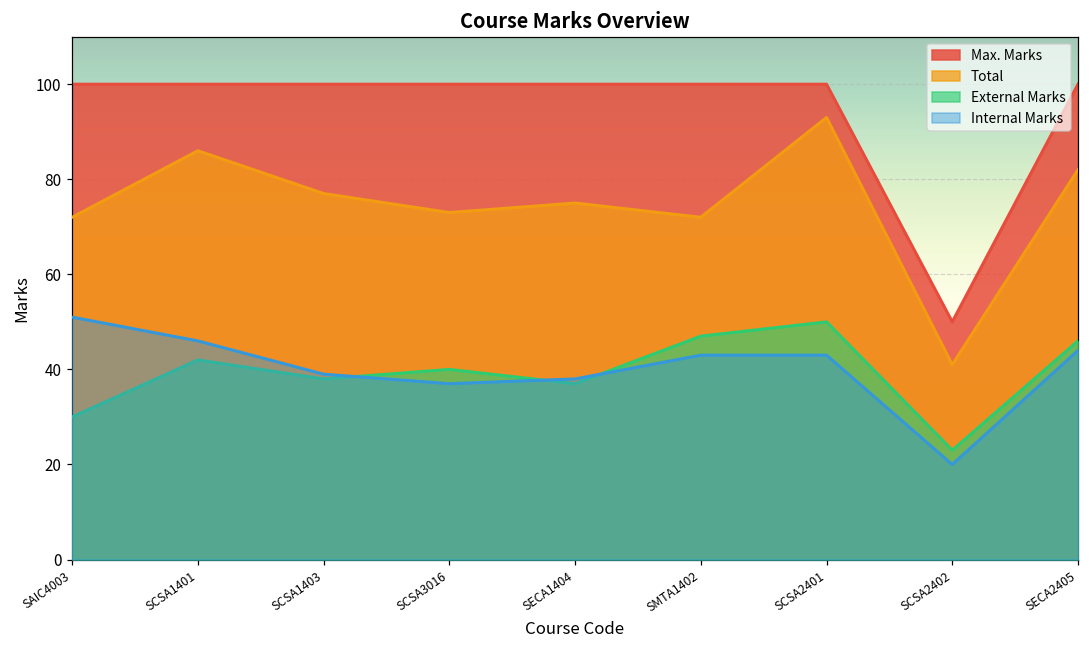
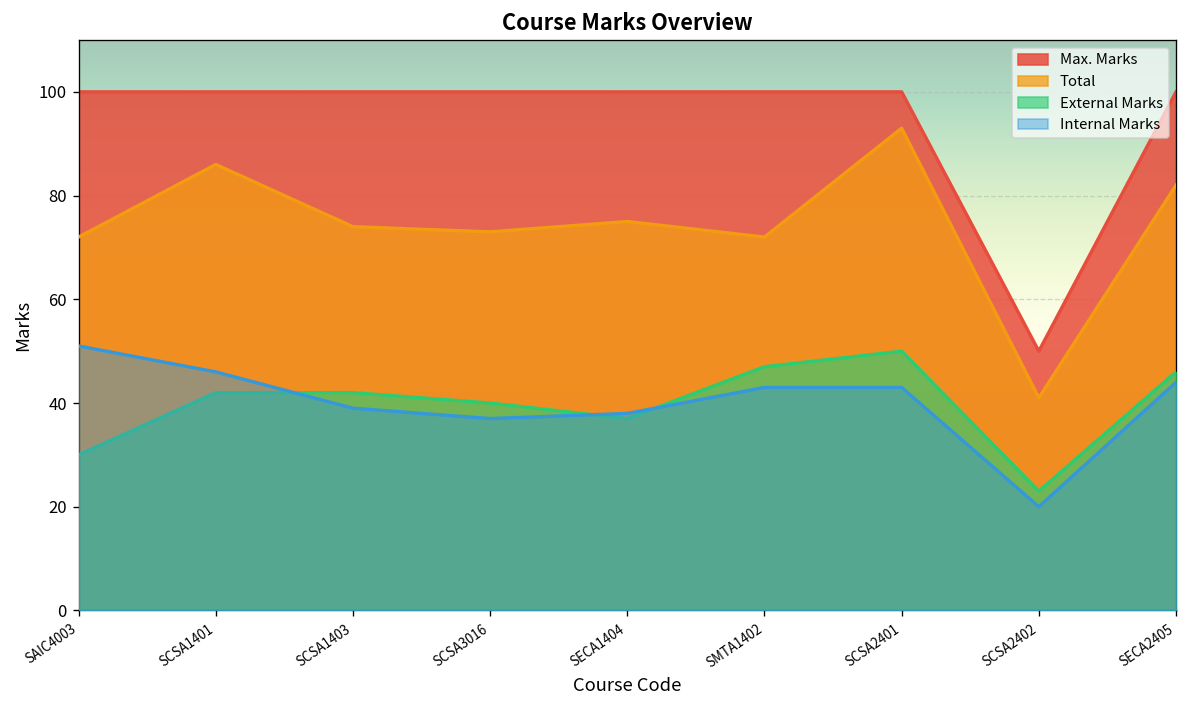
Total, SCSA1403: 77 -> 74
External Marks, SCSA1403: 38 -> 42
